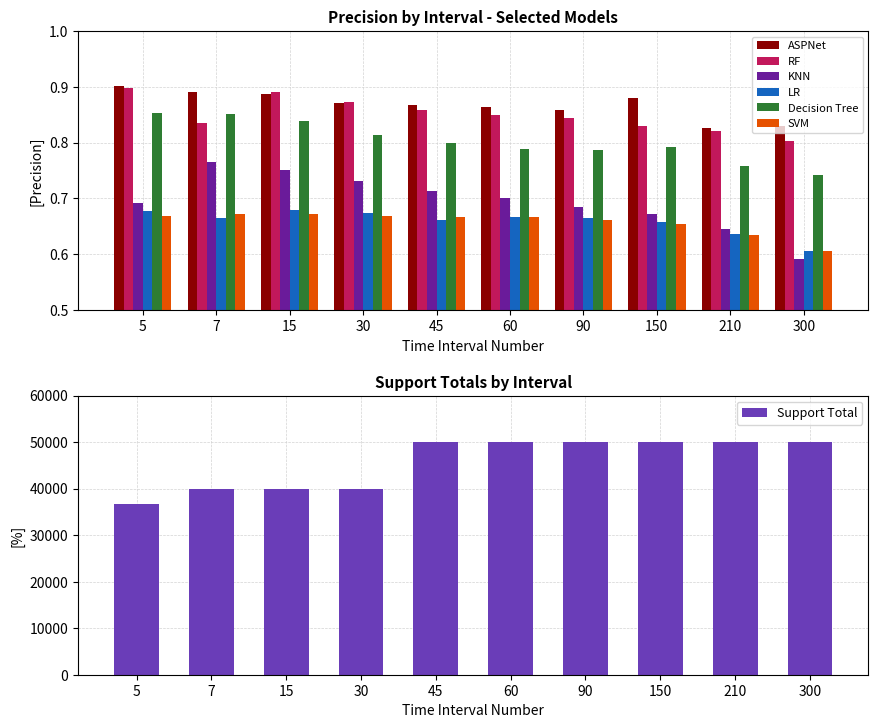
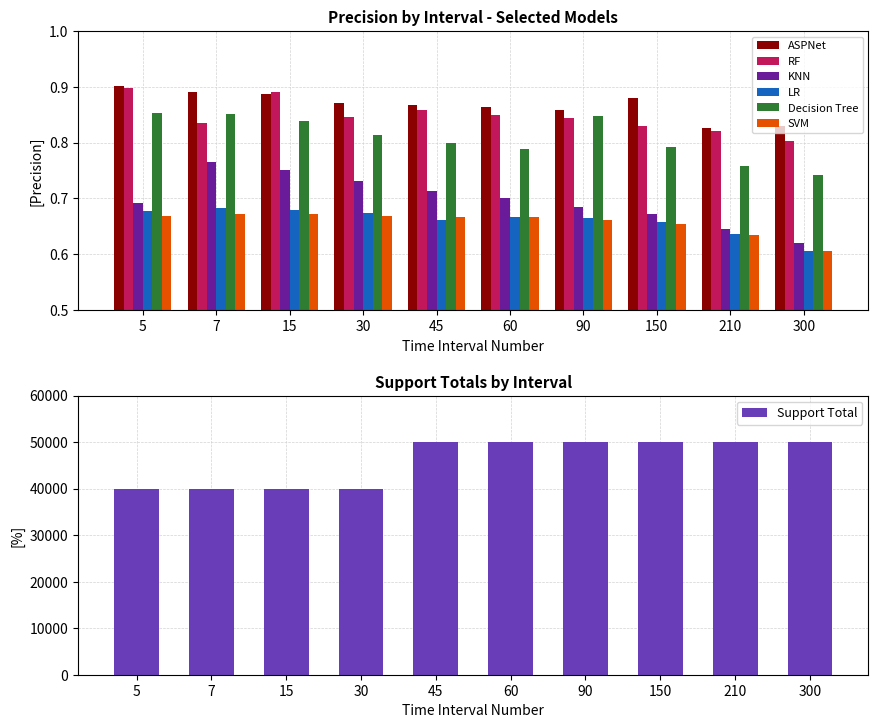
Precision by Interval - Selected Models, LR, 7: 0.67 -> 0.68
Precision by Interval - Selected Models, RF, 30: 0.87 -> 0.85
Precision by Interval - Selected Models, Decision Tree, 90: 0.79 -> 0.85
Precision by Interval - Selected Models, KNN, 300: 0.59 -> 0.62
Support Totals by Interval, 5: 37000 -> 40000
